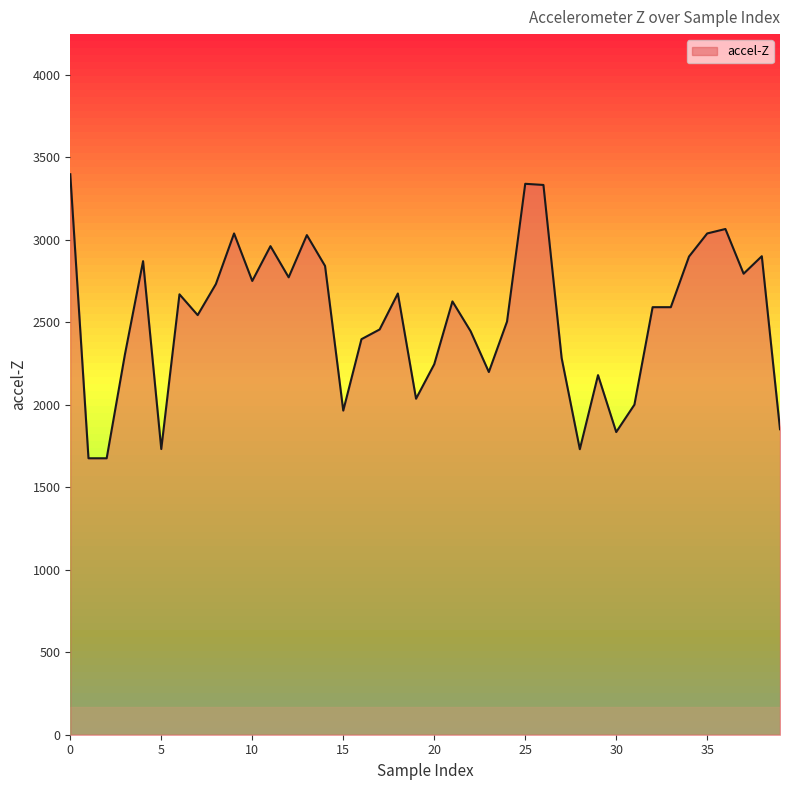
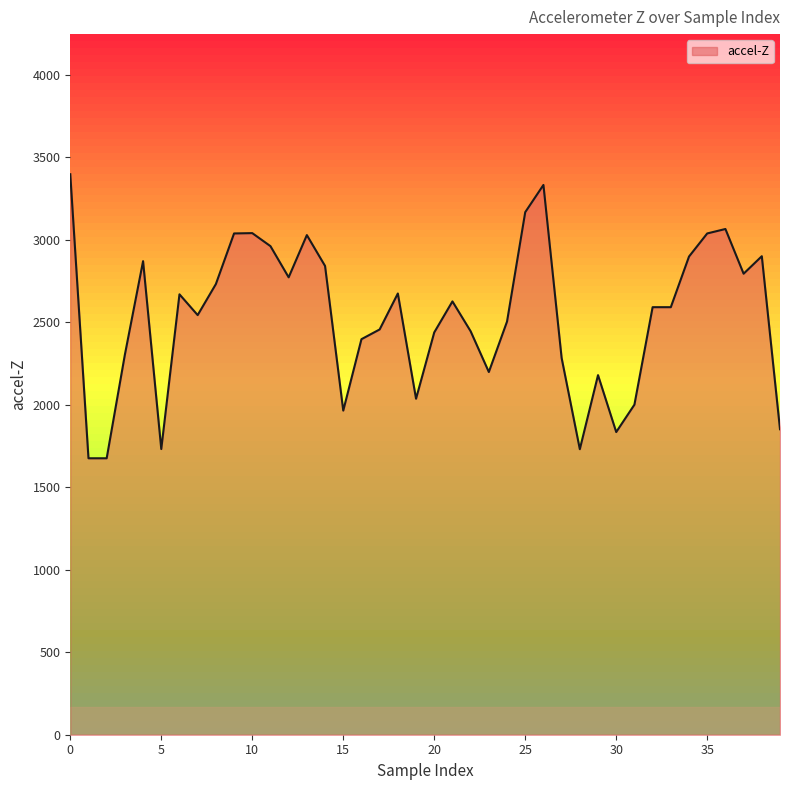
10: 2750 -> 3040
20: 2250 -> 2440
25: 3340 -> 3170
